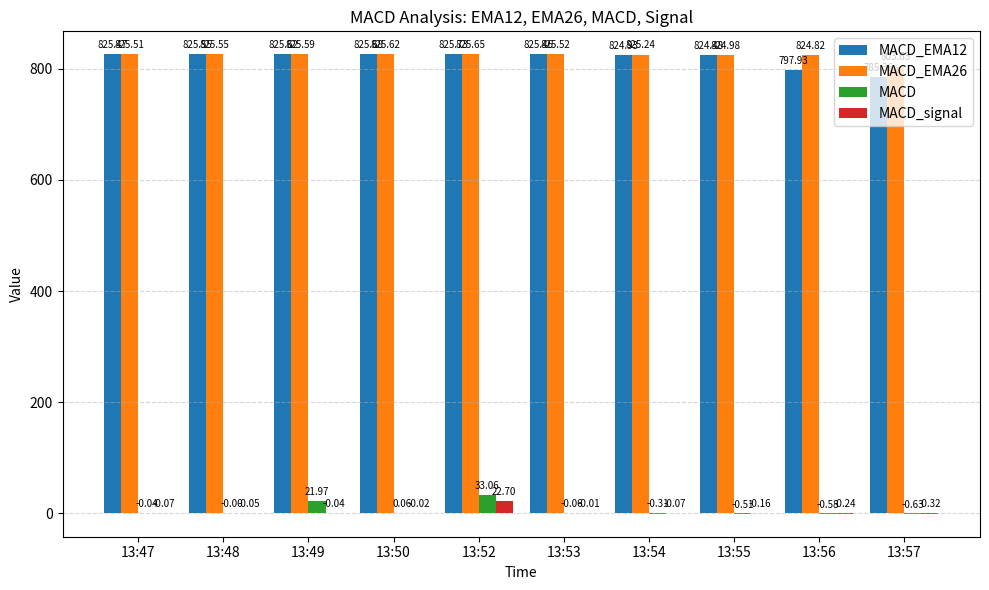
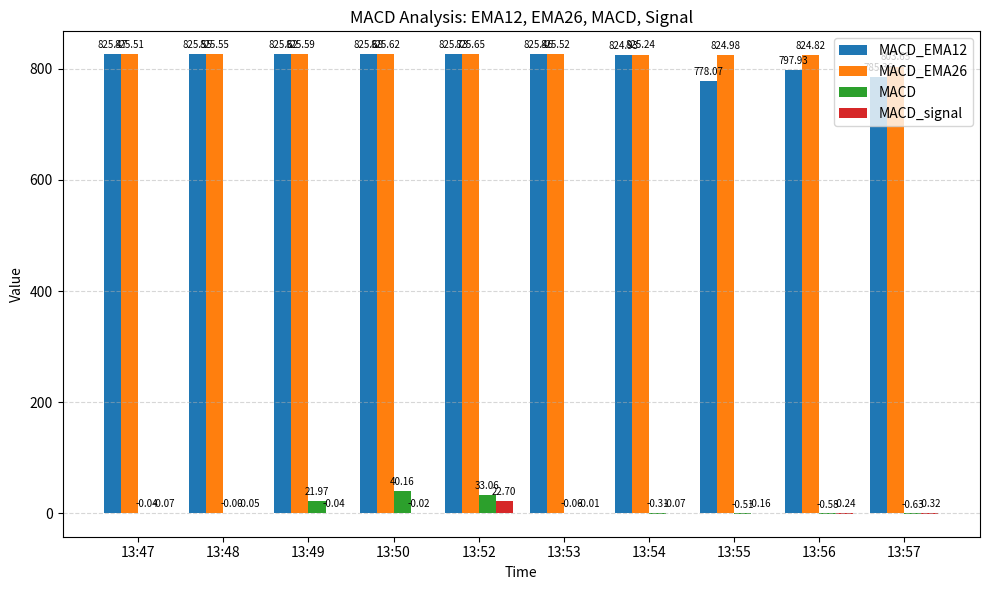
MACD, 13:50: 0.06 -> 40.16
MACD_EMA12, 13:55: 824.48 -> 778.07
